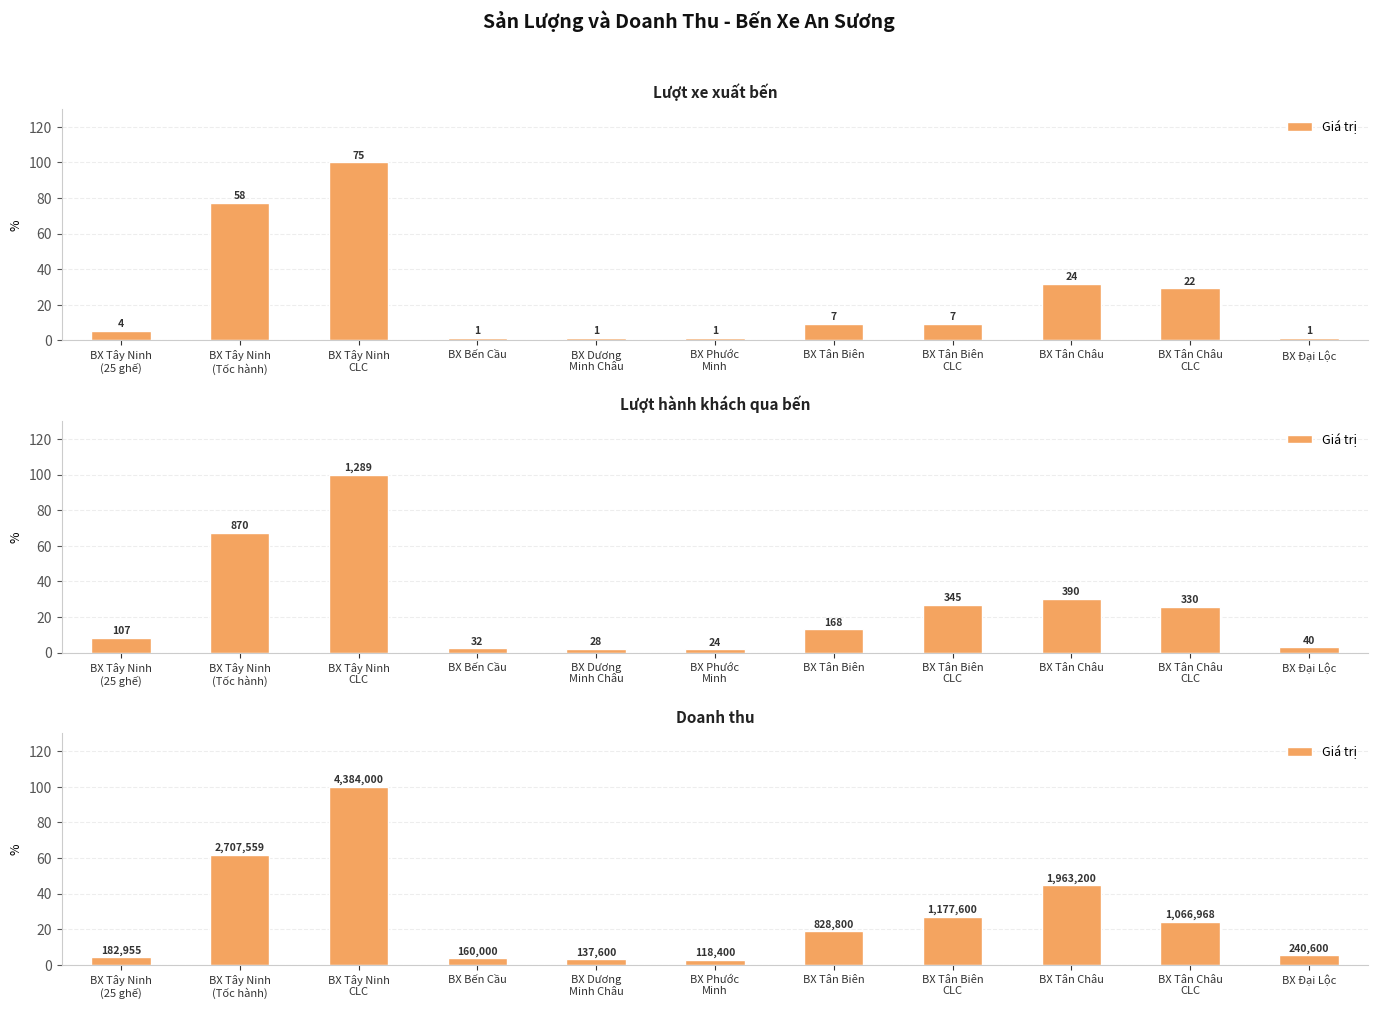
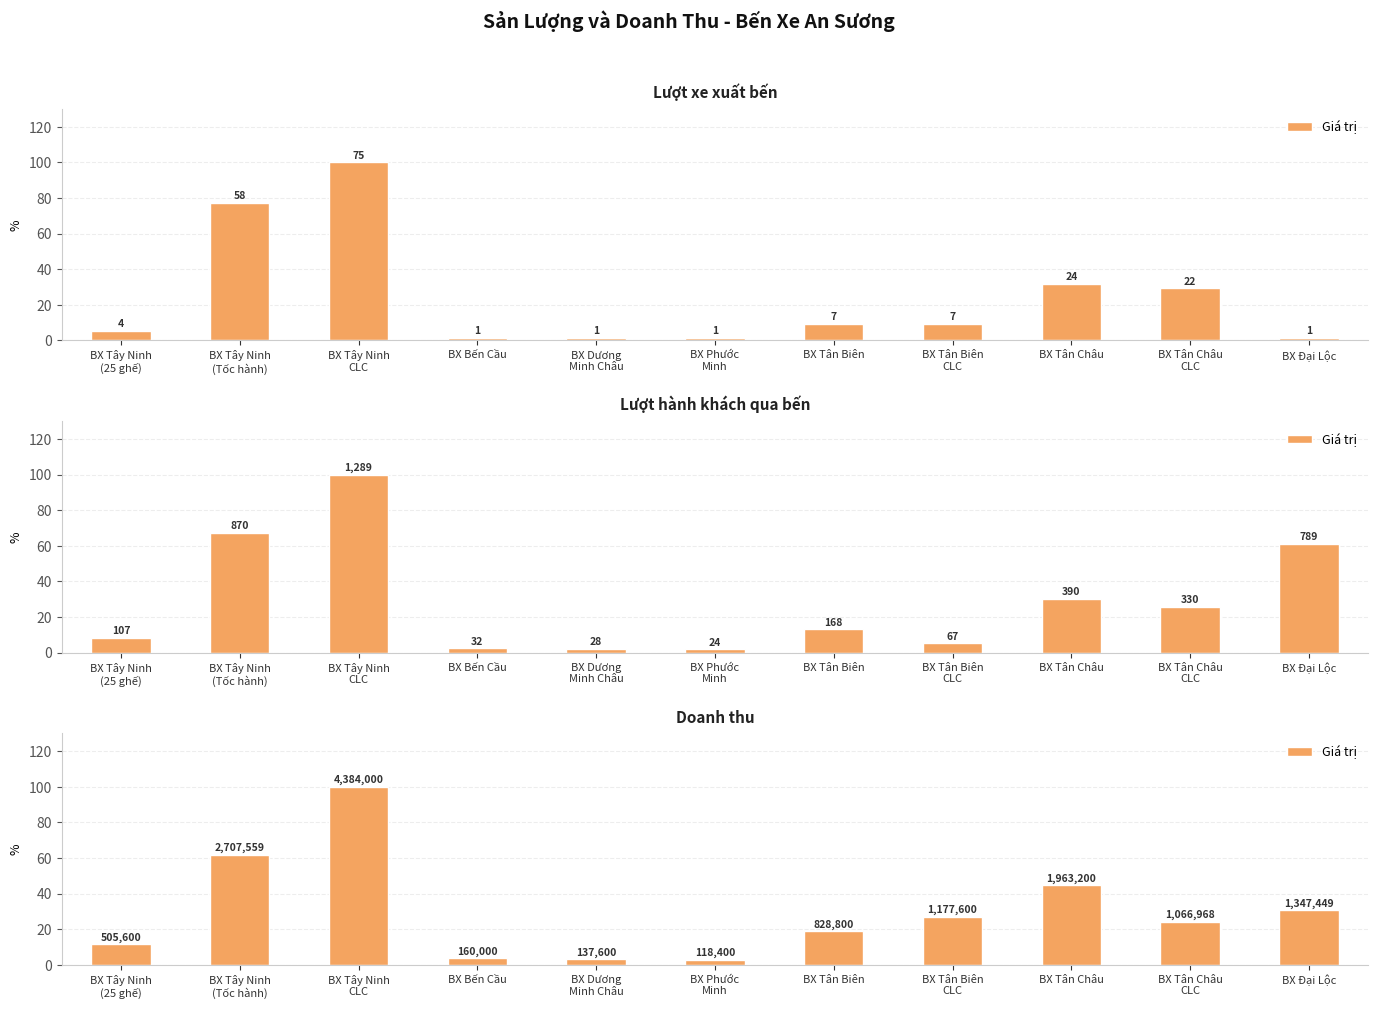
Lượt hành khách qua bến, BX Tân Biên CLC: 345 -> 67
Lượt hành khách qua bến, BX Đại Lộc: 40 -> 789
Doanh thu, BX Tây Ninh (25 ghế): 182,955 -> 505,600
Doanh thu, BX Đại Lộc: 240,600 -> 1,347,449
